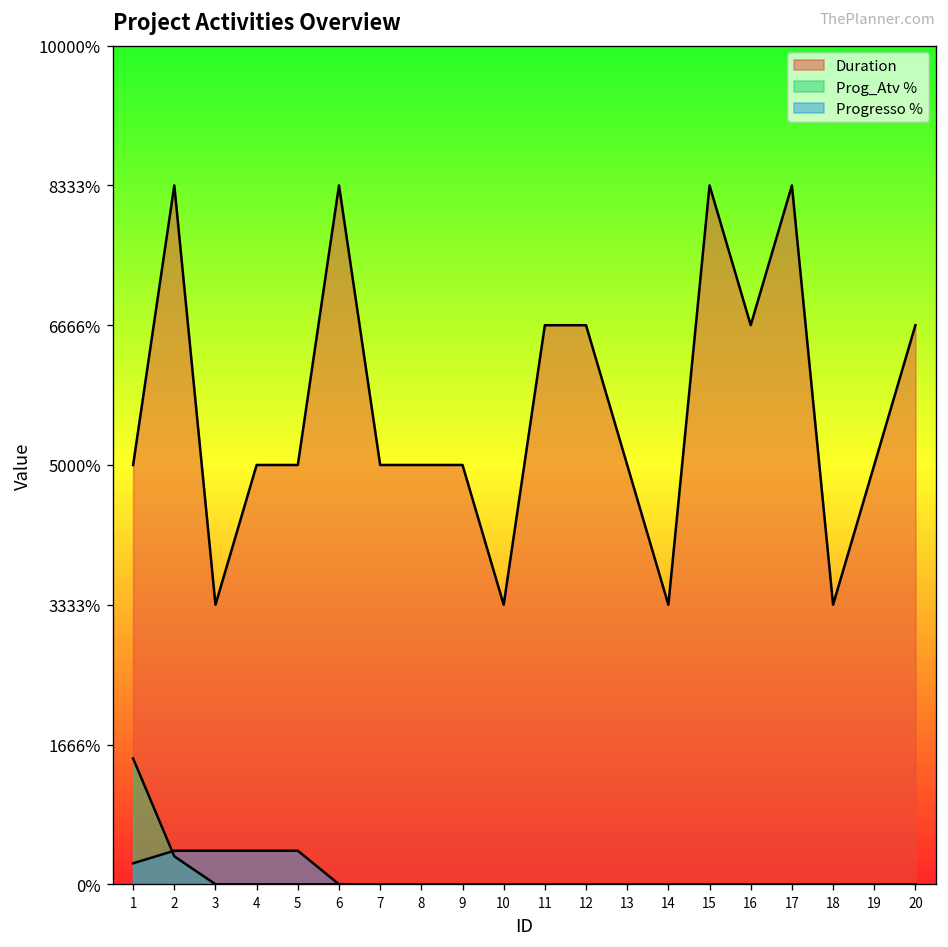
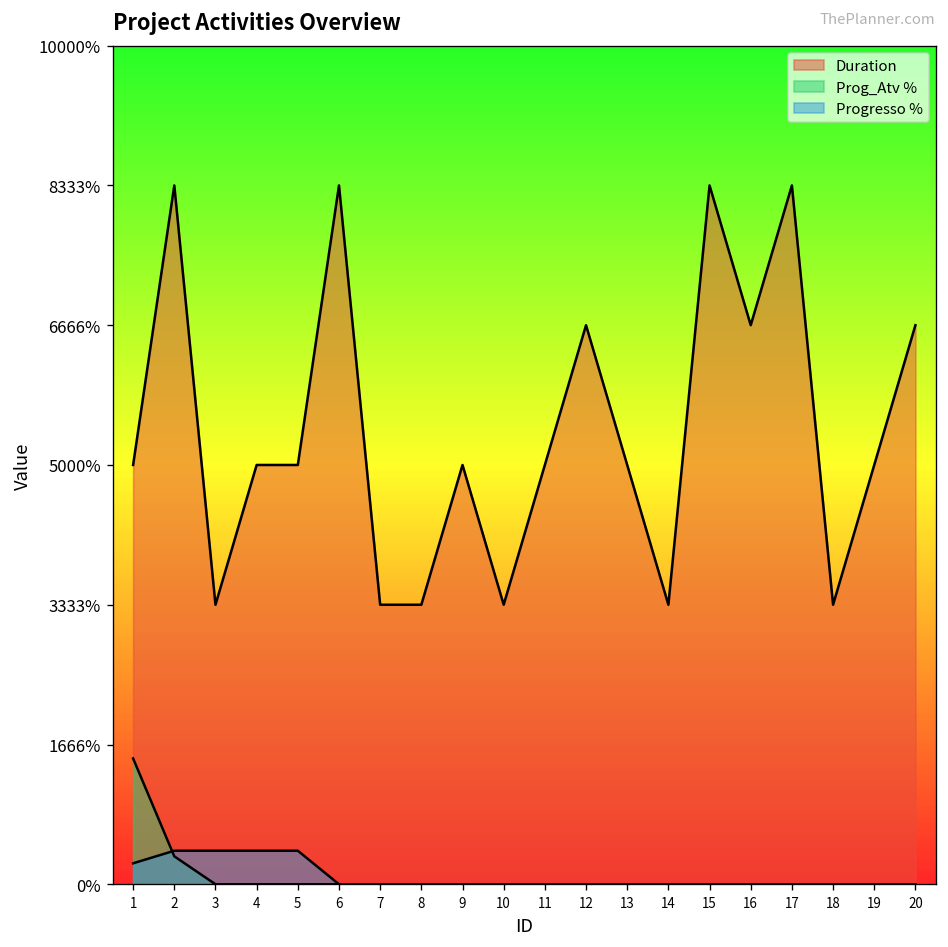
Duration, 7: 5000% -> 3300%
Duration, 8: 5000% -> 3300%
Duration, 11: 6700% -> 5000%
